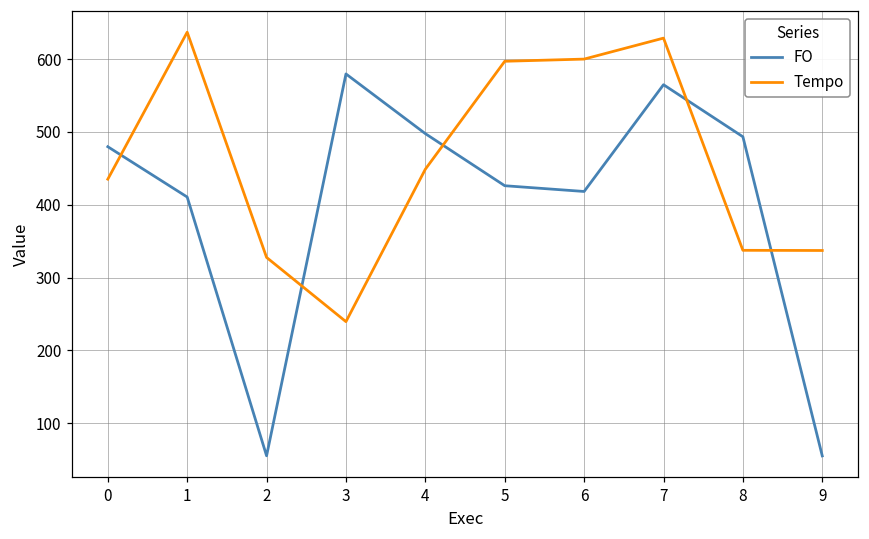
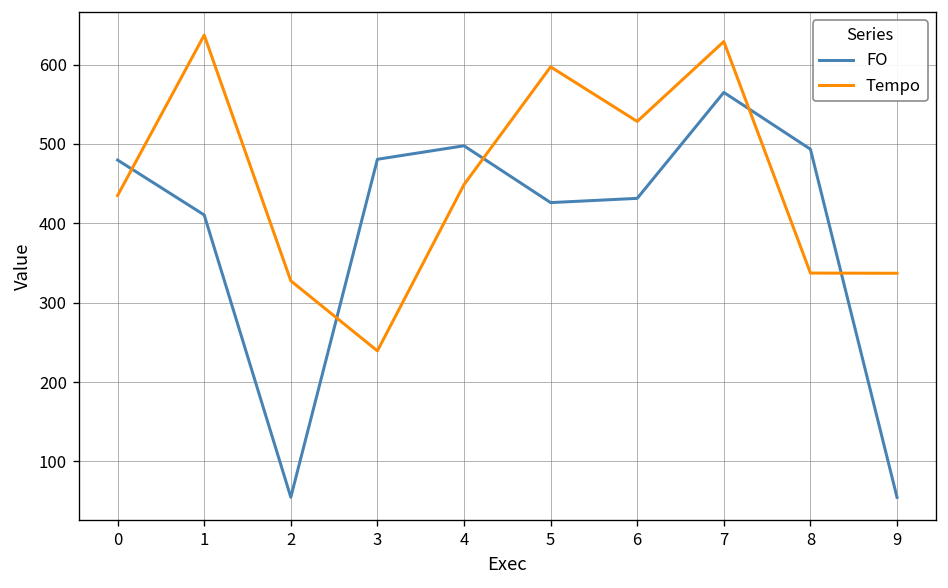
FO, 3: 580 -> 480
FO, 6: 420 -> 430
Tempo, 6: 600 -> 530
